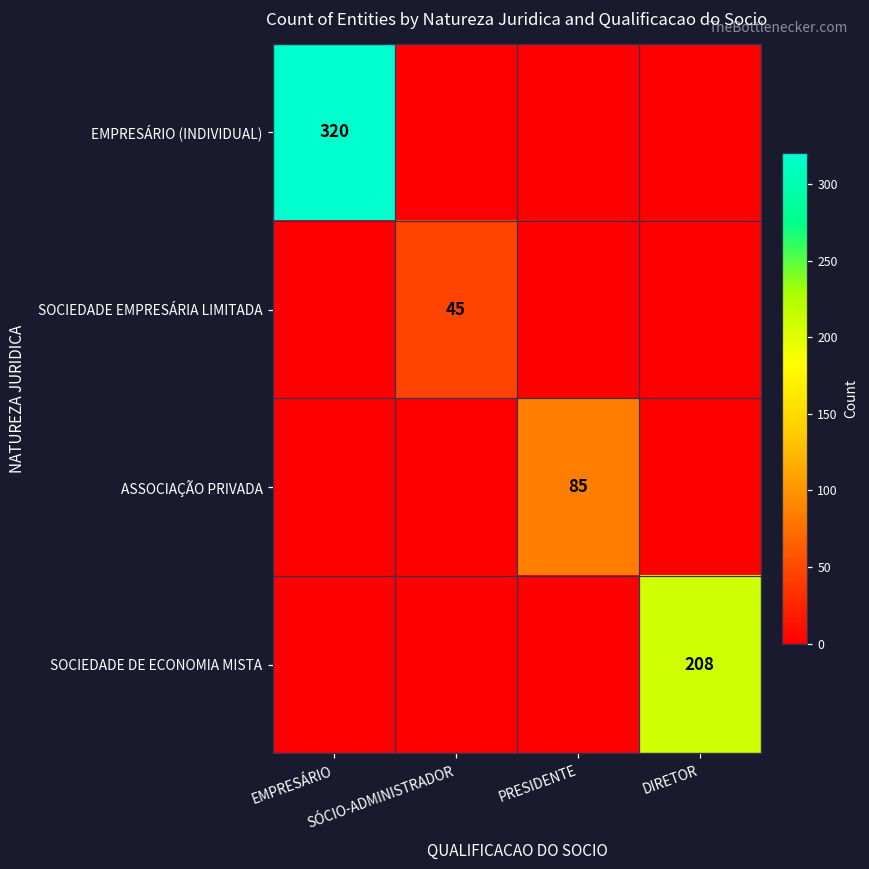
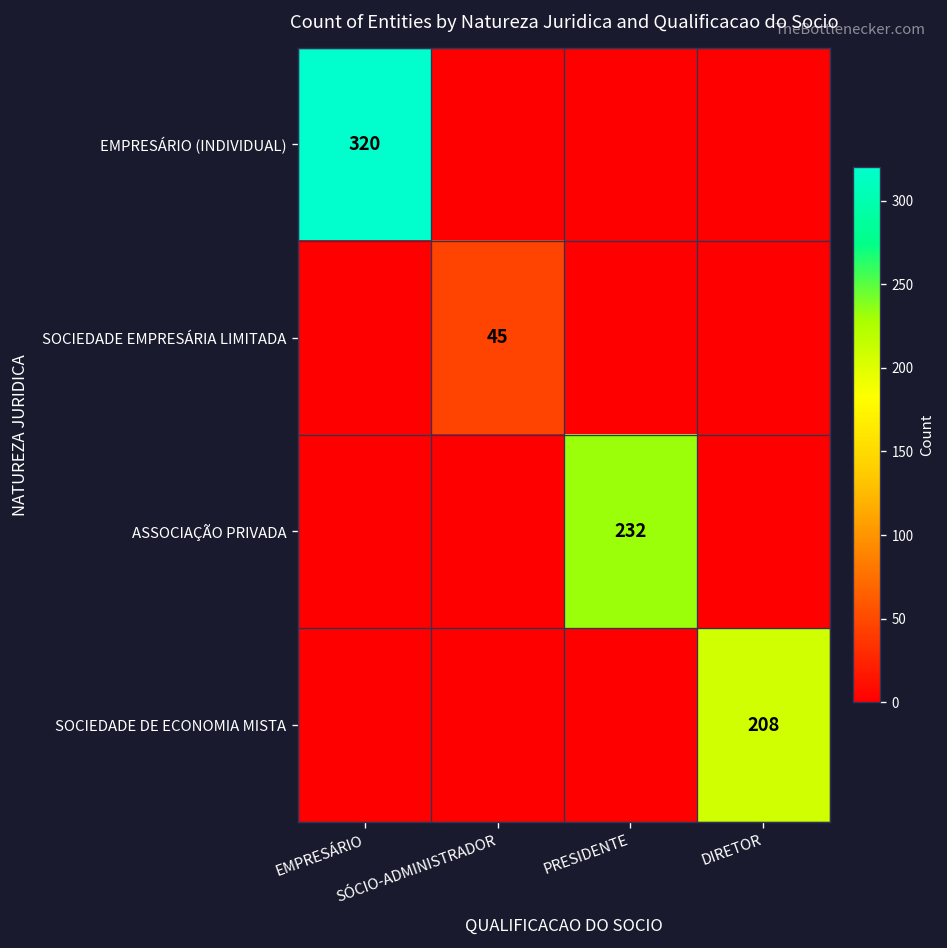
ASSOCIAÇÃO PRIVADA, PRESIDENTE: 85 -> 232
